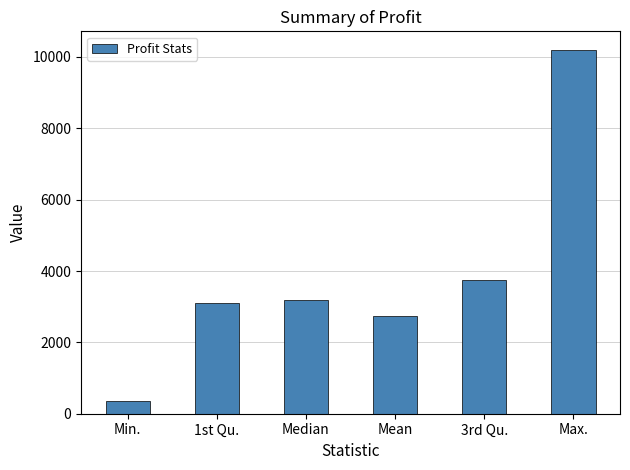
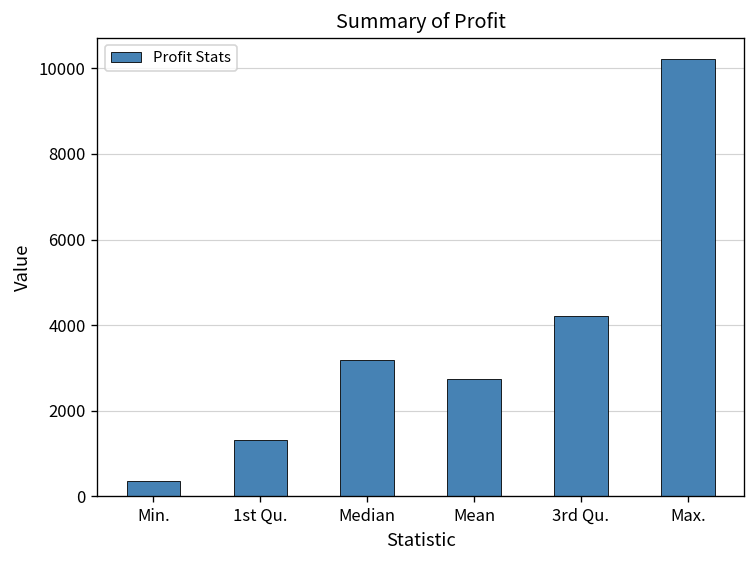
1st Qu.: 3100 -> 1300
3rd Qu.: 3800 -> 4200
